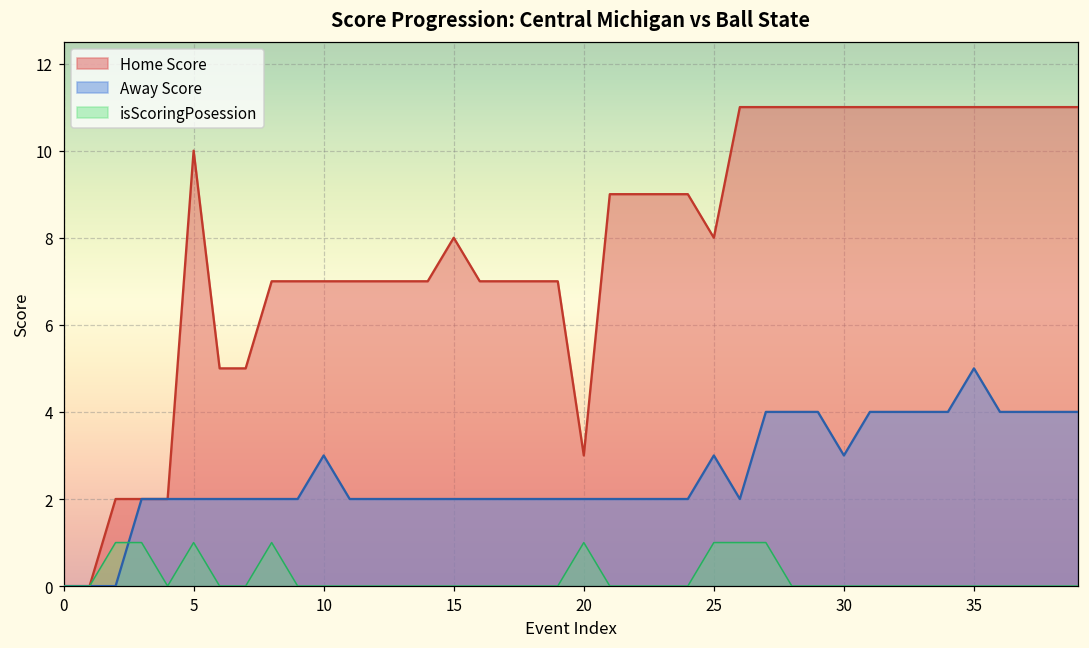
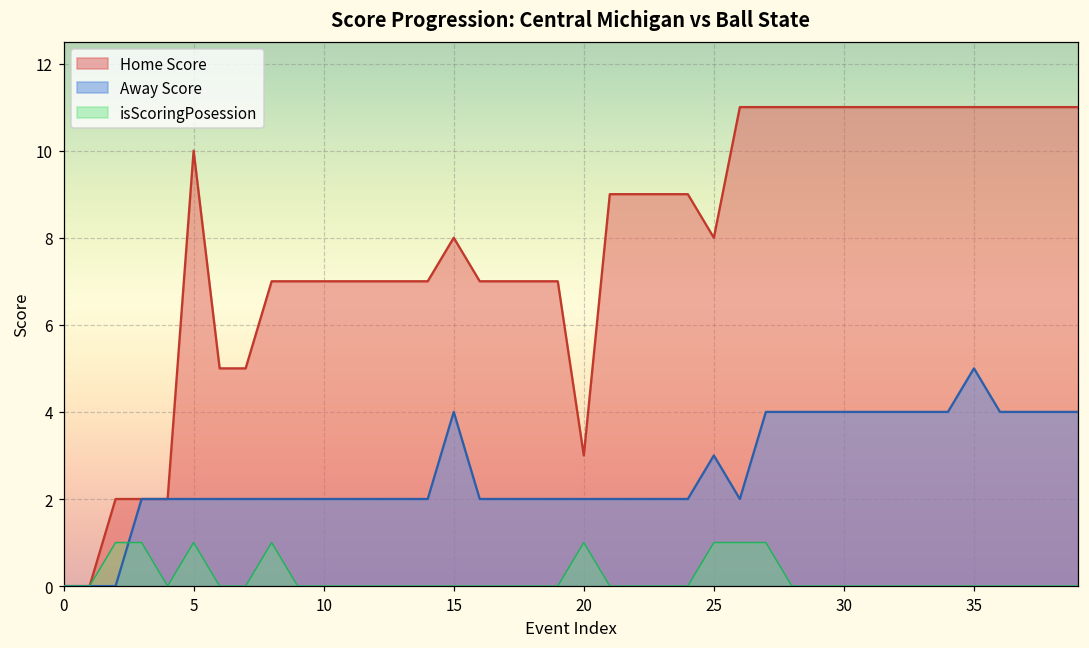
Away Score, 10: 3 -> 2
Away Score, 15: 2 -> 4
Away Score, 30: 3 -> 4
